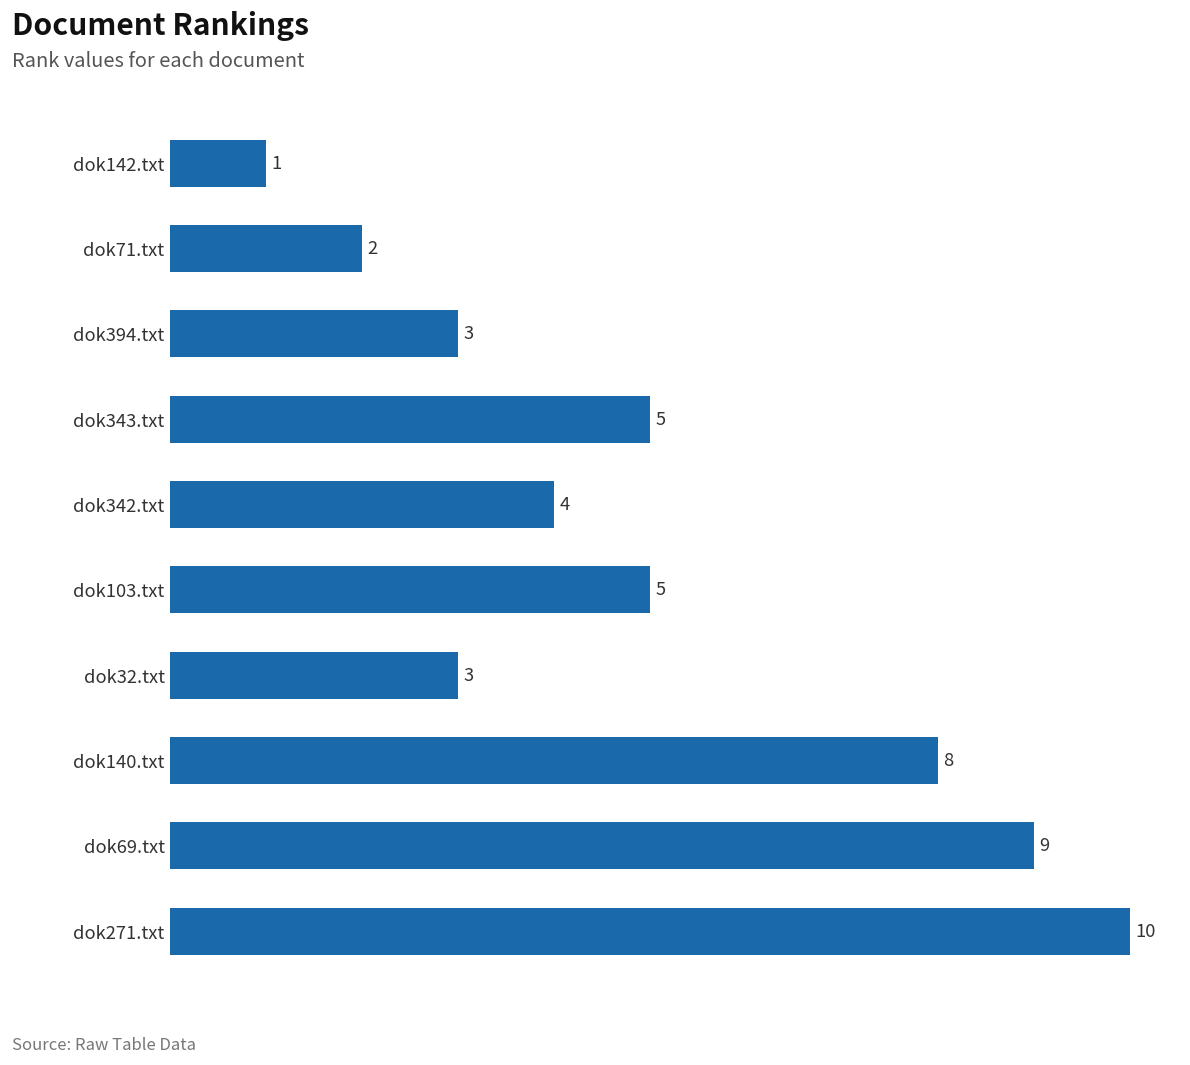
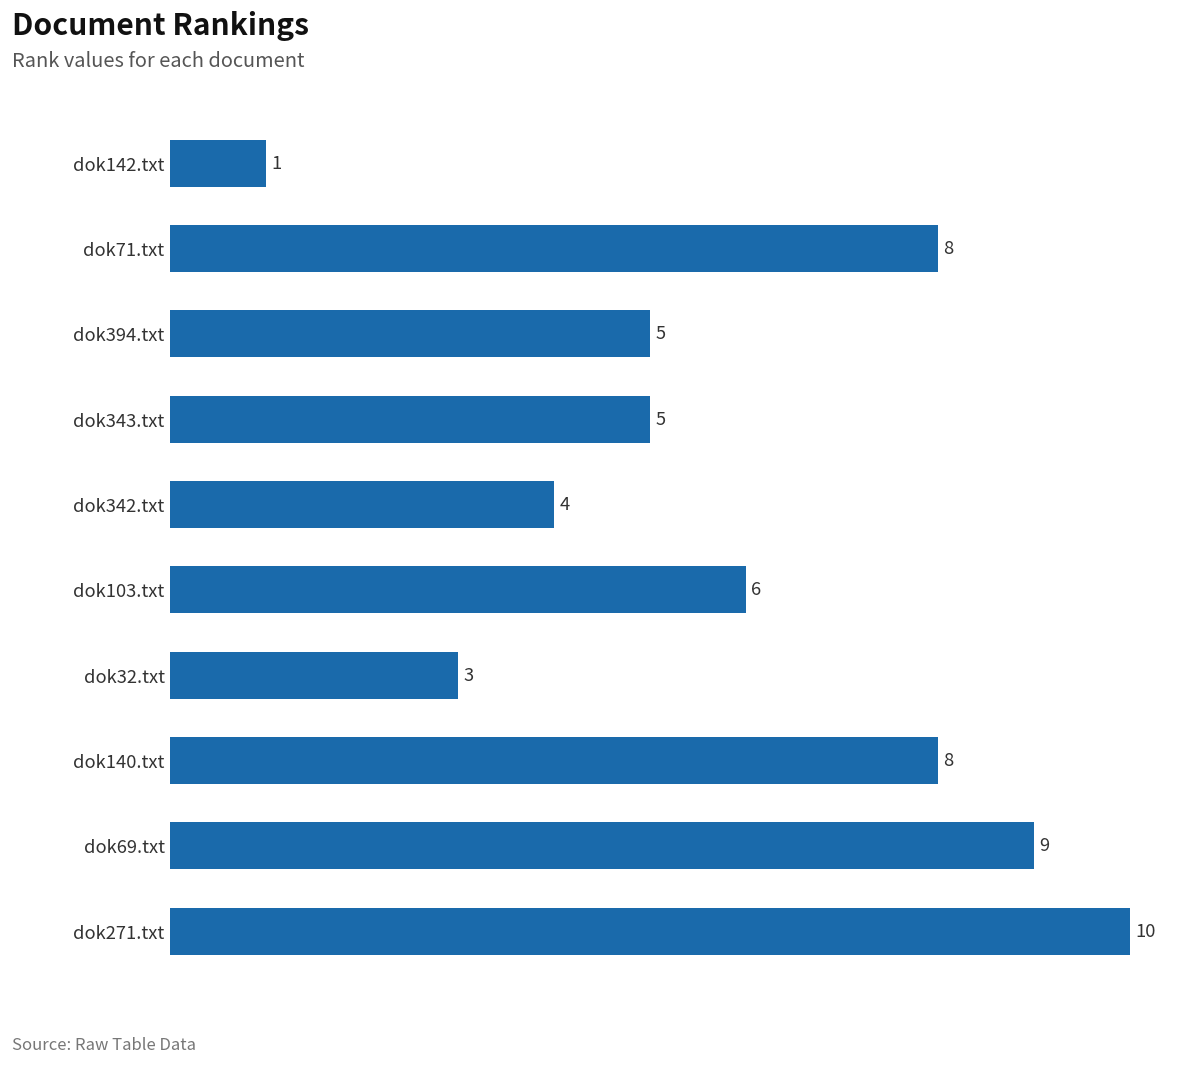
dok71.txt: 2 -> 8
dok394.txt: 3 -> 5
dok103.txt: 5 -> 6
